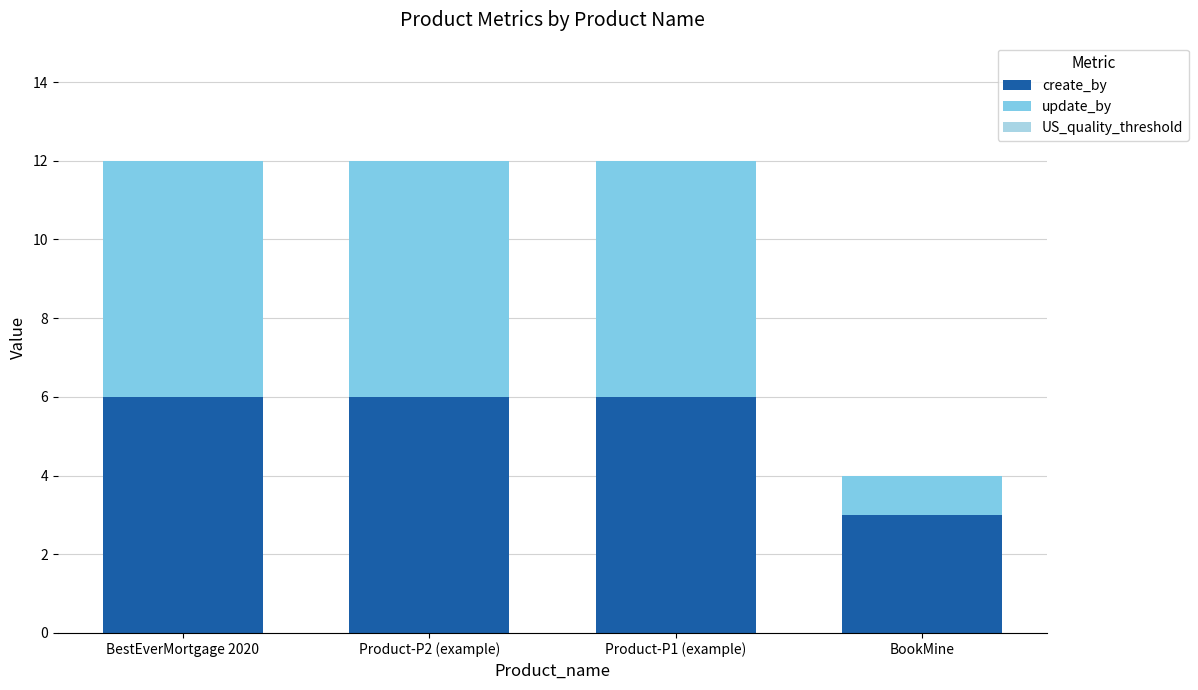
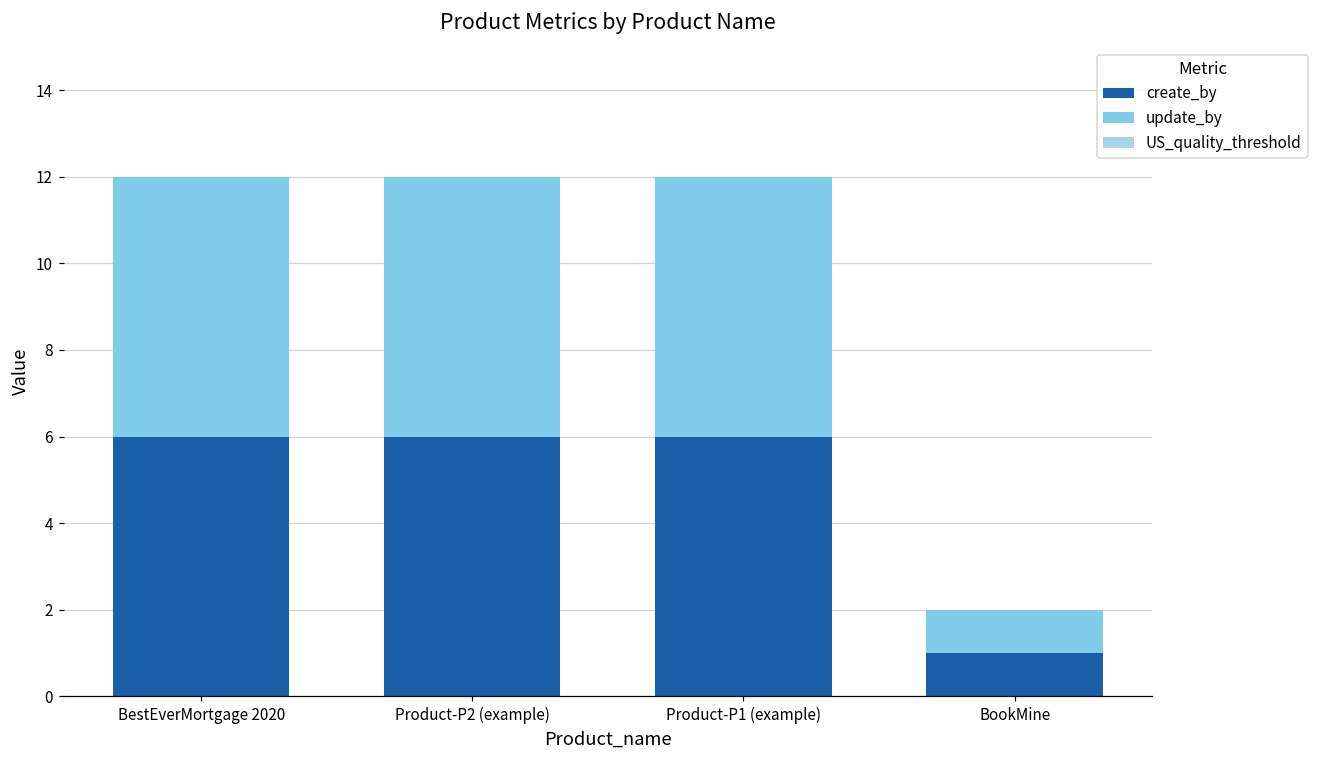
create_by, BookMine: 3 -> 1
